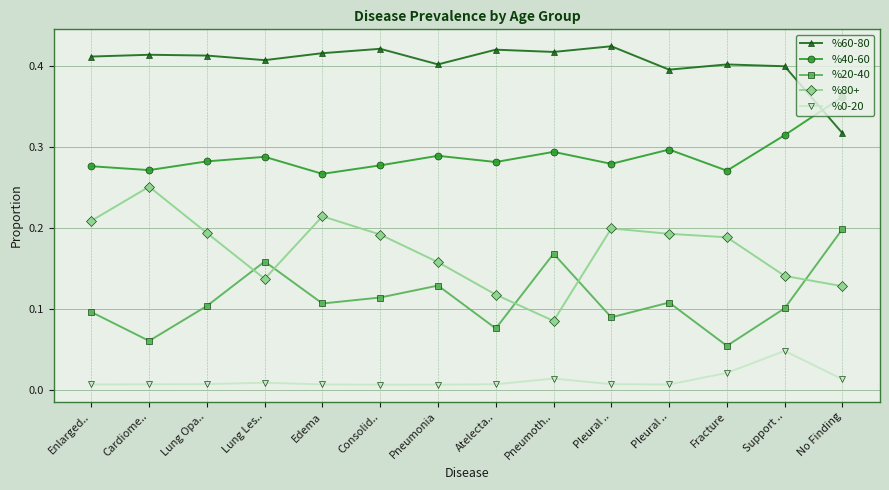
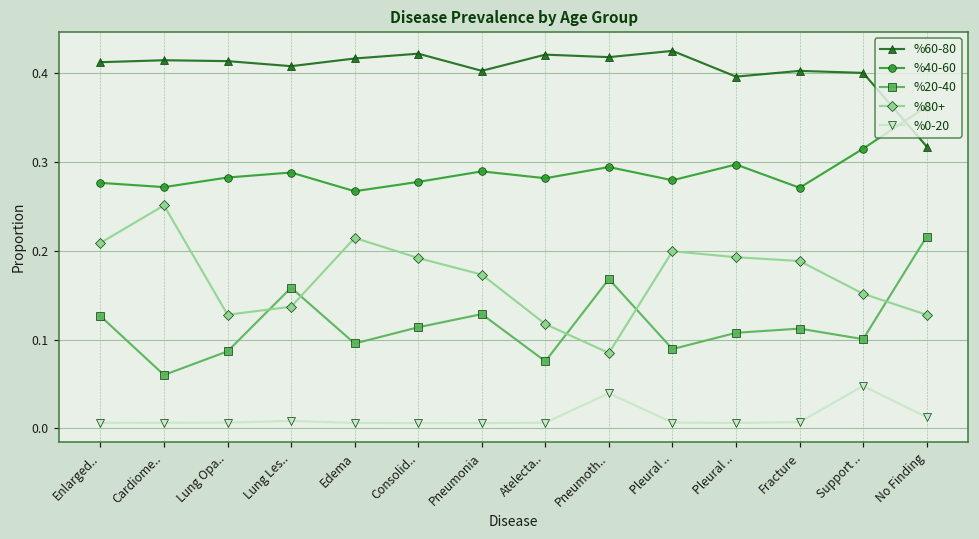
%20-40, Enlarged..: 0.10 -> 0.13
%20-40, Lung Opa..: 0.10 -> 0.09
%80+, Lung Opa..: 0.19 -> 0.13
%20-40, Edema: 0.11 -> 0.10
%80+, Pneumonia: 0.16 -> 0.17
%0-20, Pneumoth..: 0.01 -> 0.04
%20-40, Fracture: 0.05 -> 0.11
%0-20, Fracture: 0.02 -> 0.01
%80+, Support ..: 0.14 -> 0.15
%20-40, No Finding: 0.20 -> 0.22
